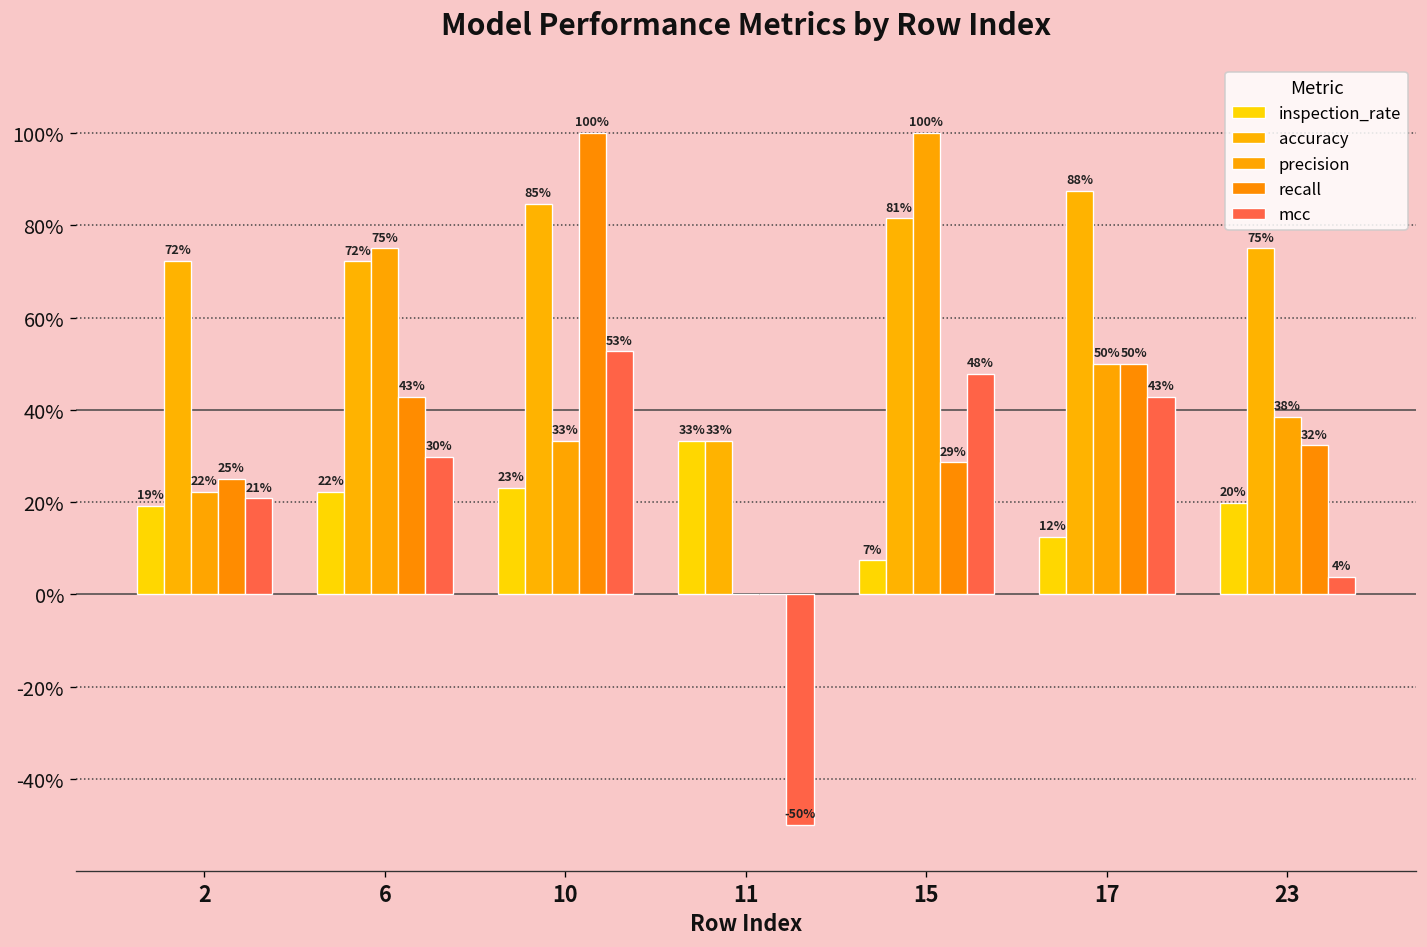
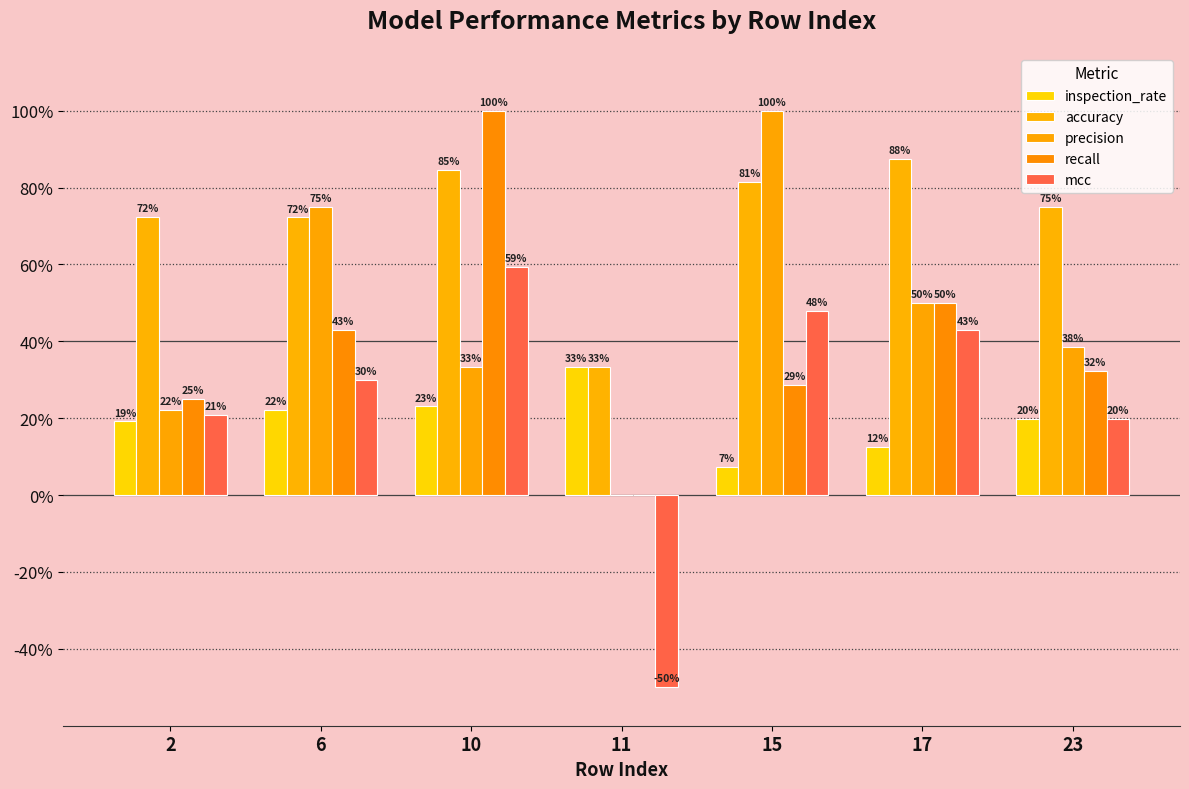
mcc, 10: 53% -> 59%
mcc, 23: 4% -> 20%
